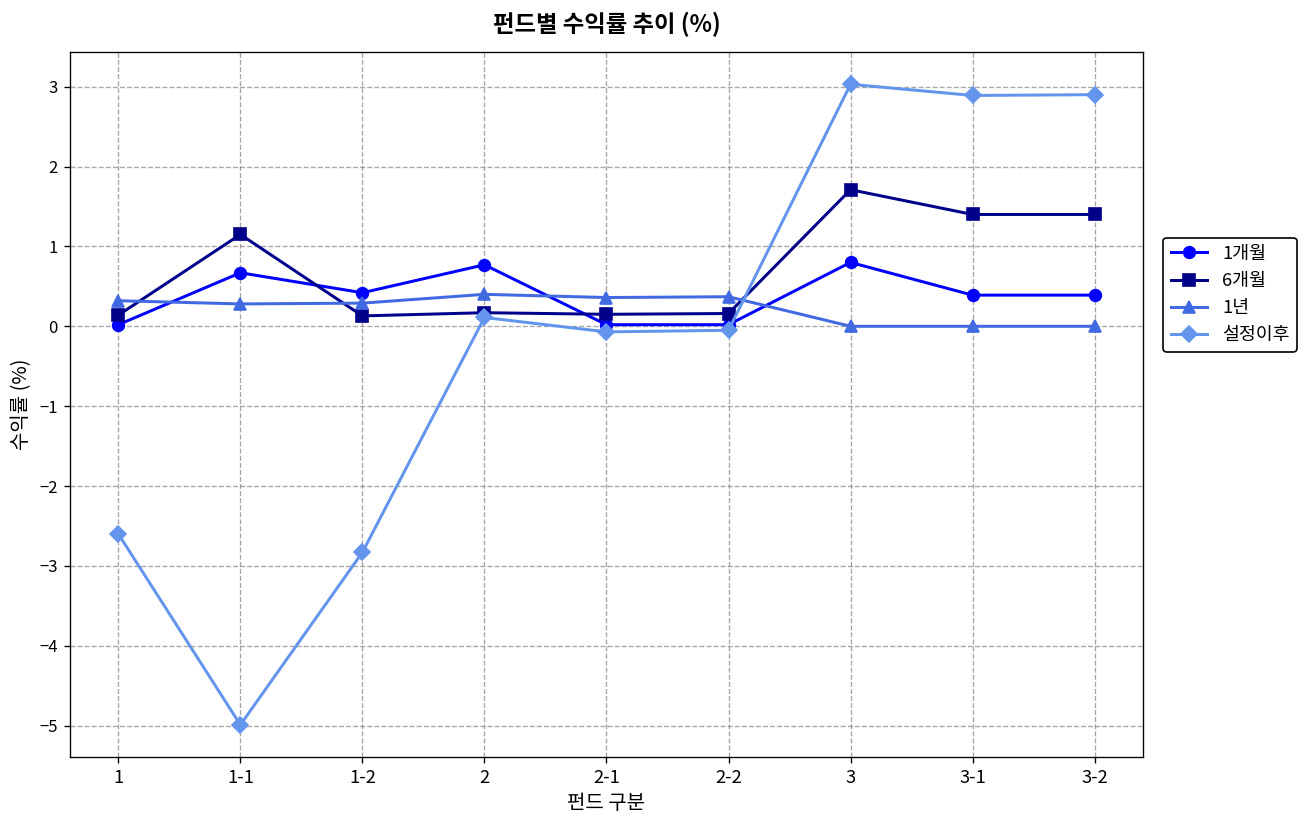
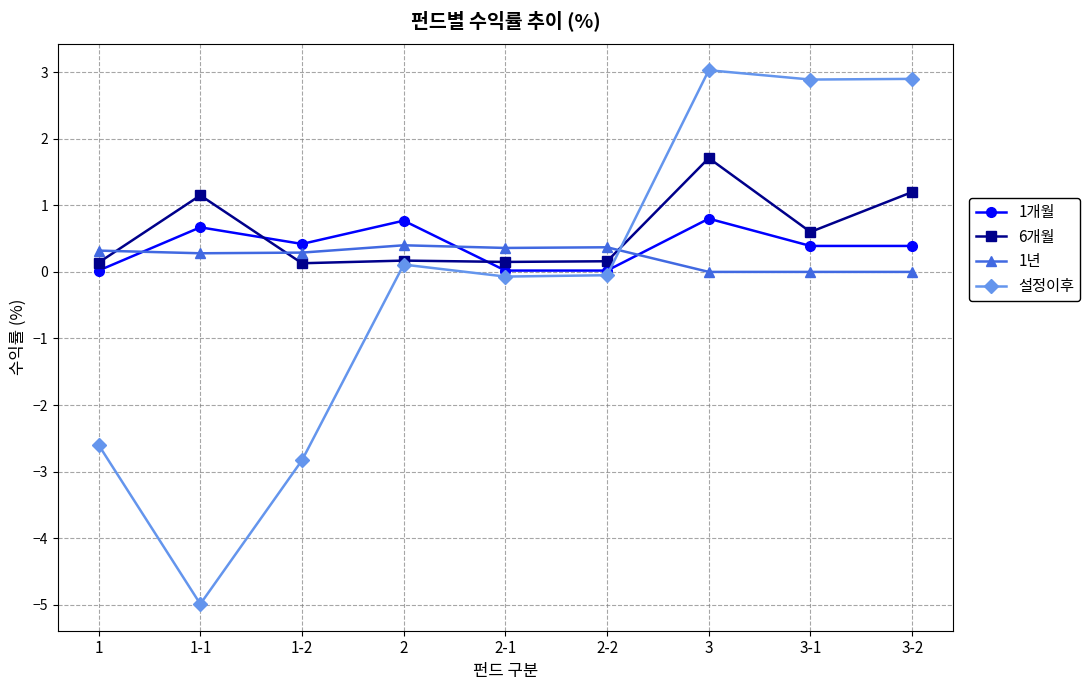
6개월, 3-1: 1.4 -> 0.6
6개월, 3-2: 1.4 -> 1.2
